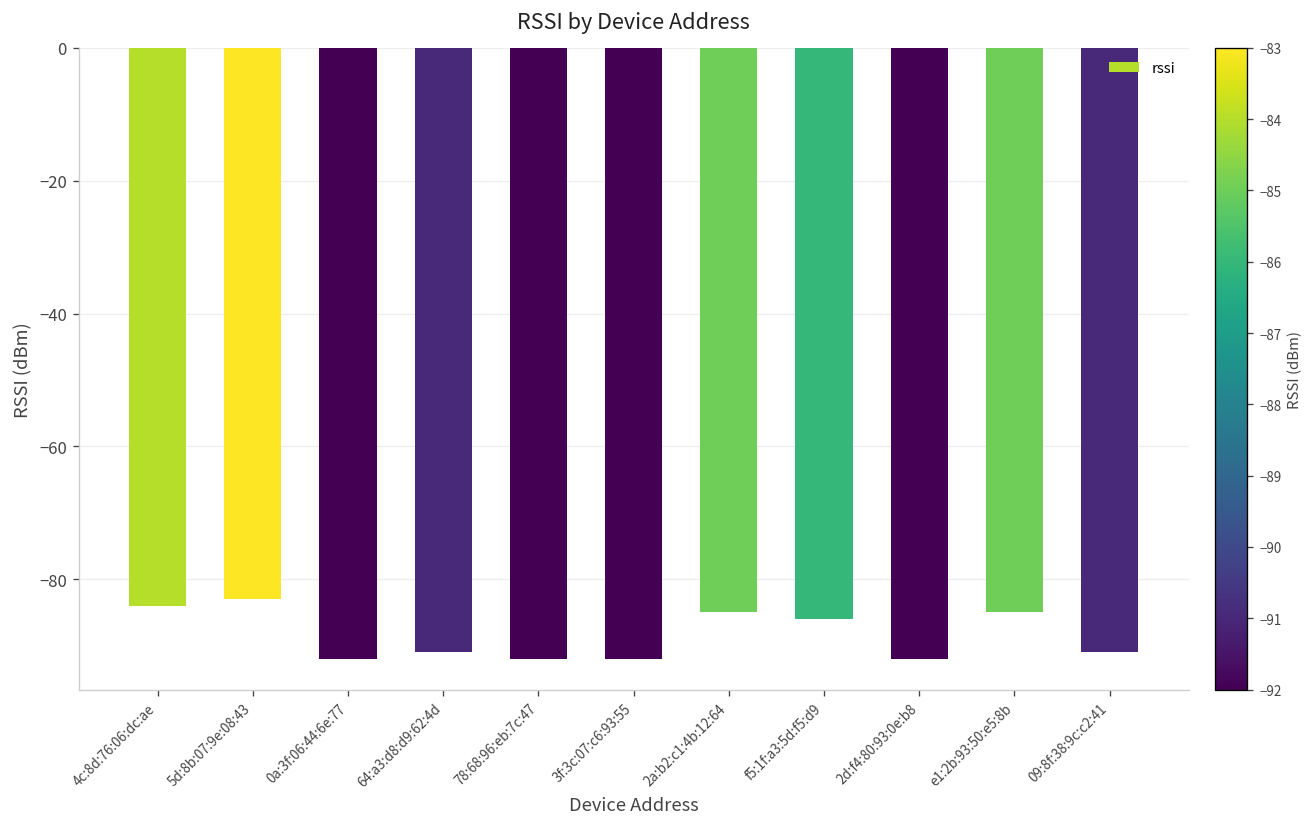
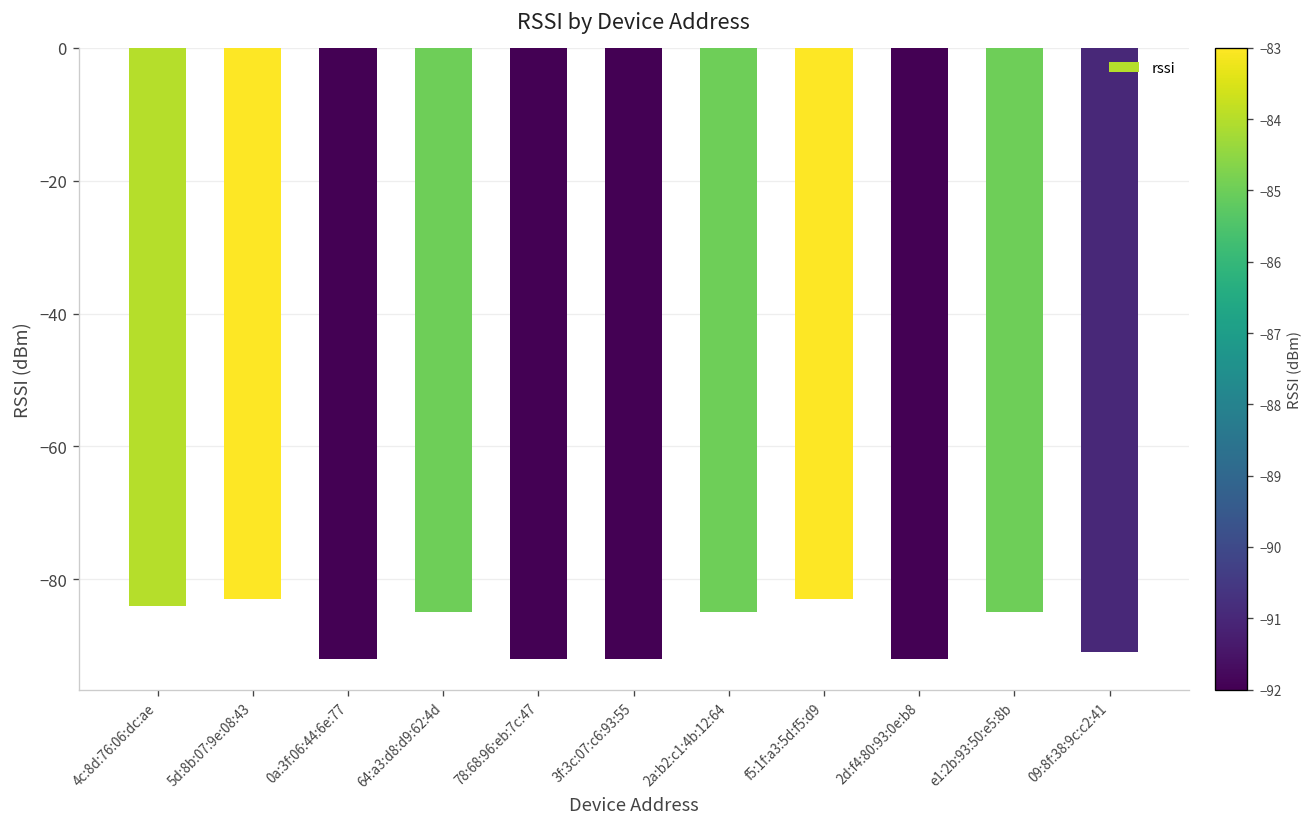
64:a3:d8:d9:62:4d: -91 -> -85
f5:1f:a3:5d:f5:d9: -86 -> -83
